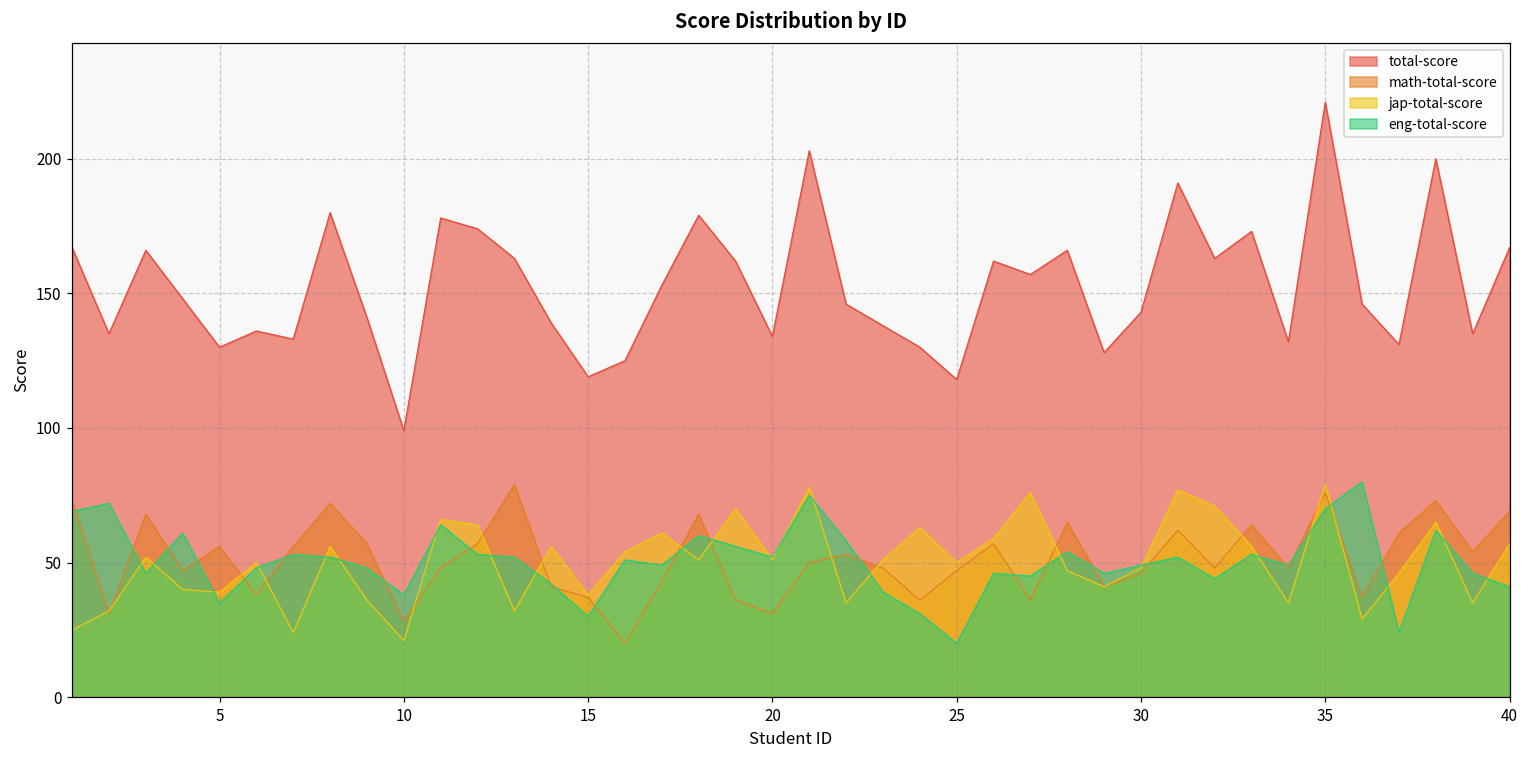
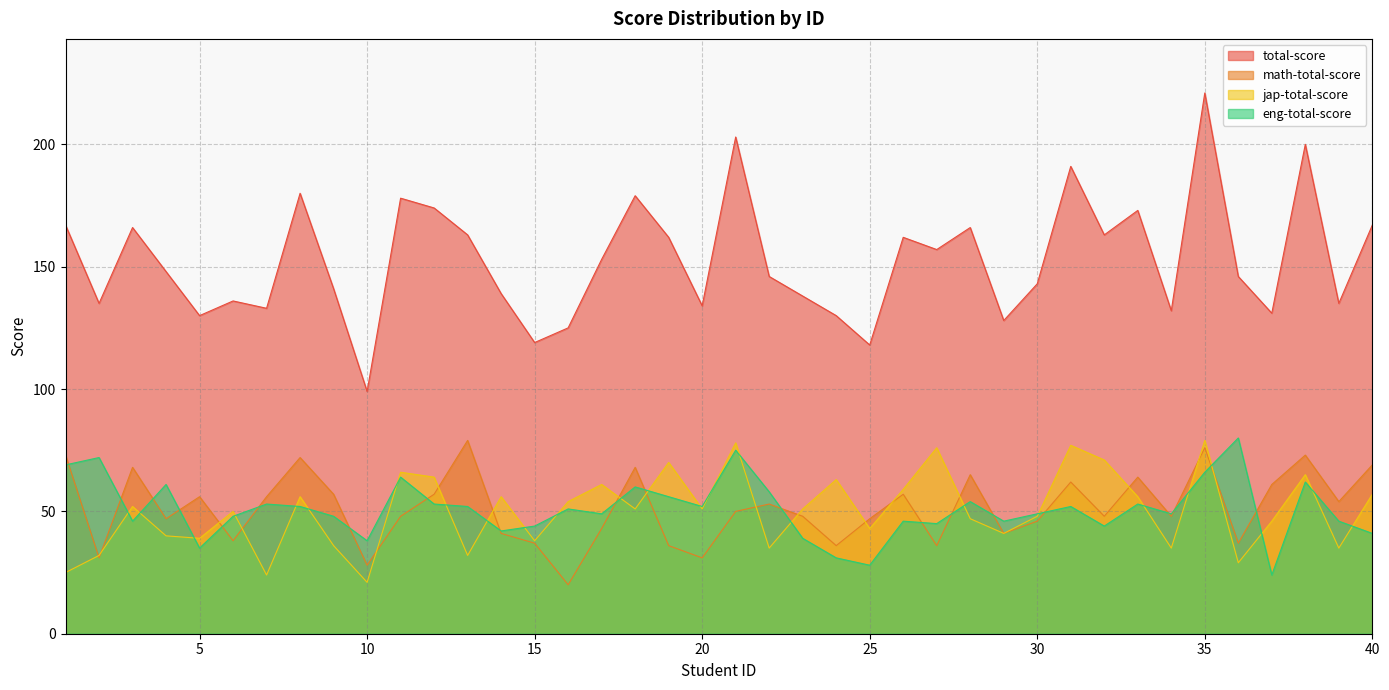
eng-total-score, 15: 30 -> 44
jap-total-score, 25: 50 -> 43
eng-total-score, 25: 20 -> 28
eng-total-score, 35: 70 -> 66
